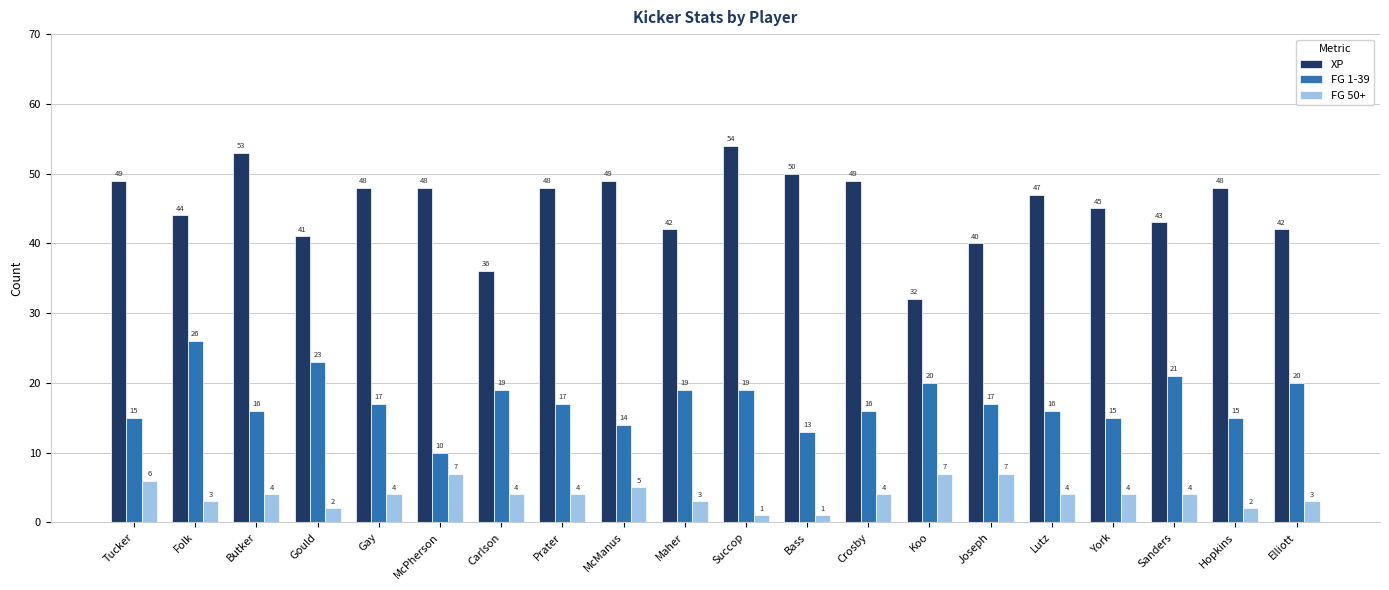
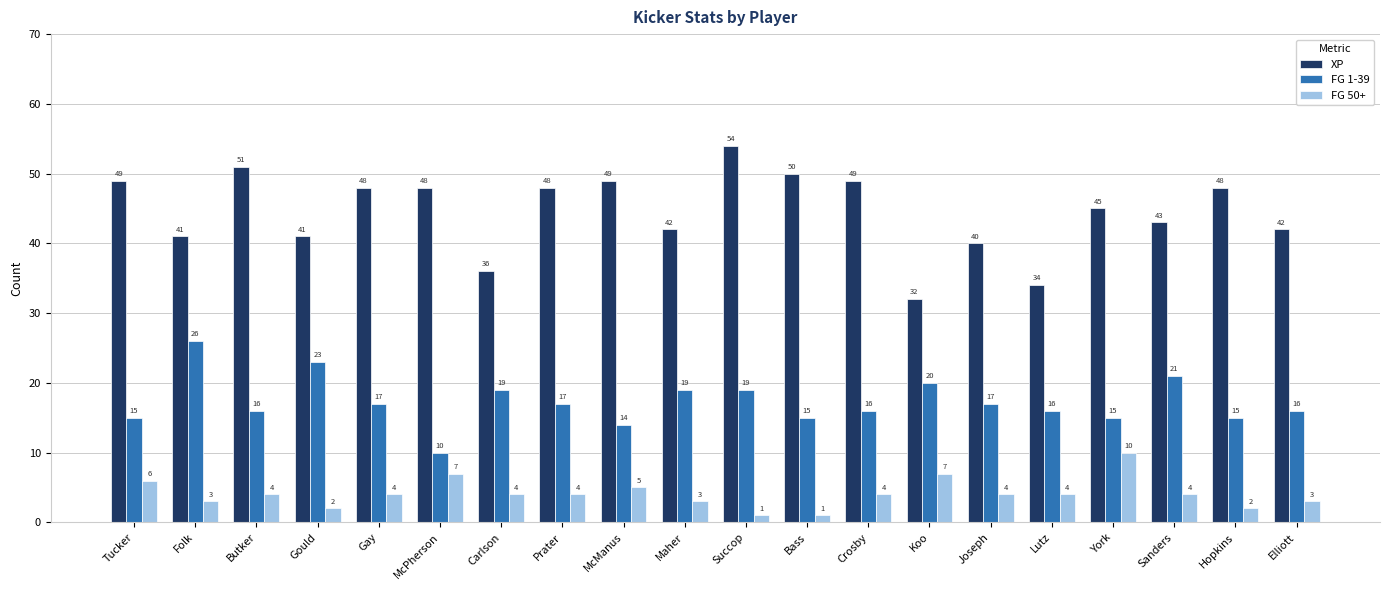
XP, Folk: 44 -> 41
XP, Butker: 53 -> 51
FG 1-39, Bass: 13 -> 15
FG 50+, Joseph: 7 -> 4
XP, Lutz: 47 -> 34
FG 50+, York: 4 -> 10
FG 1-39, Elliott: 20 -> 16
